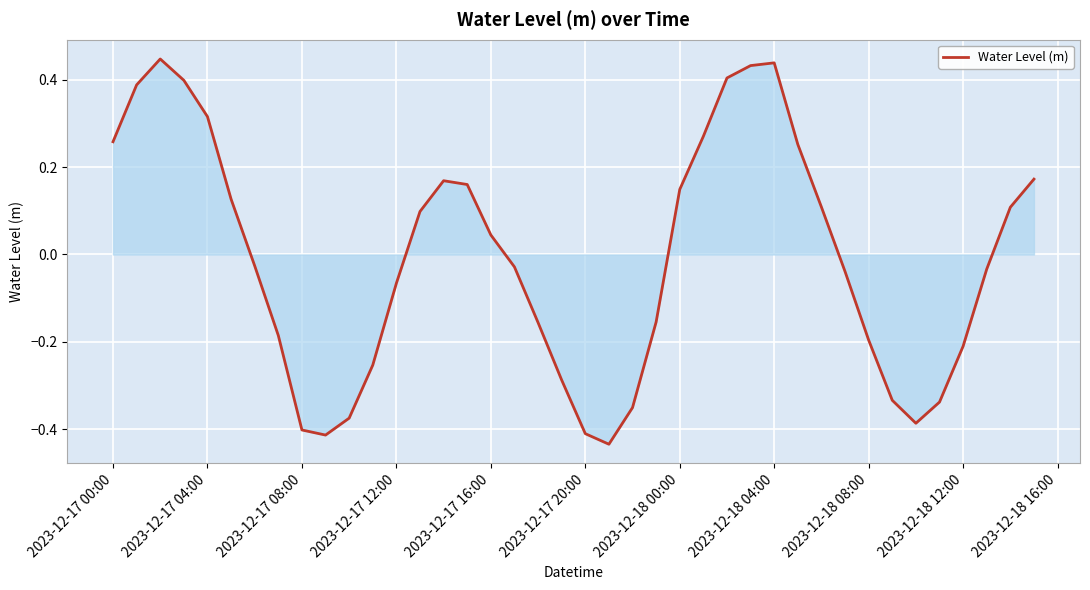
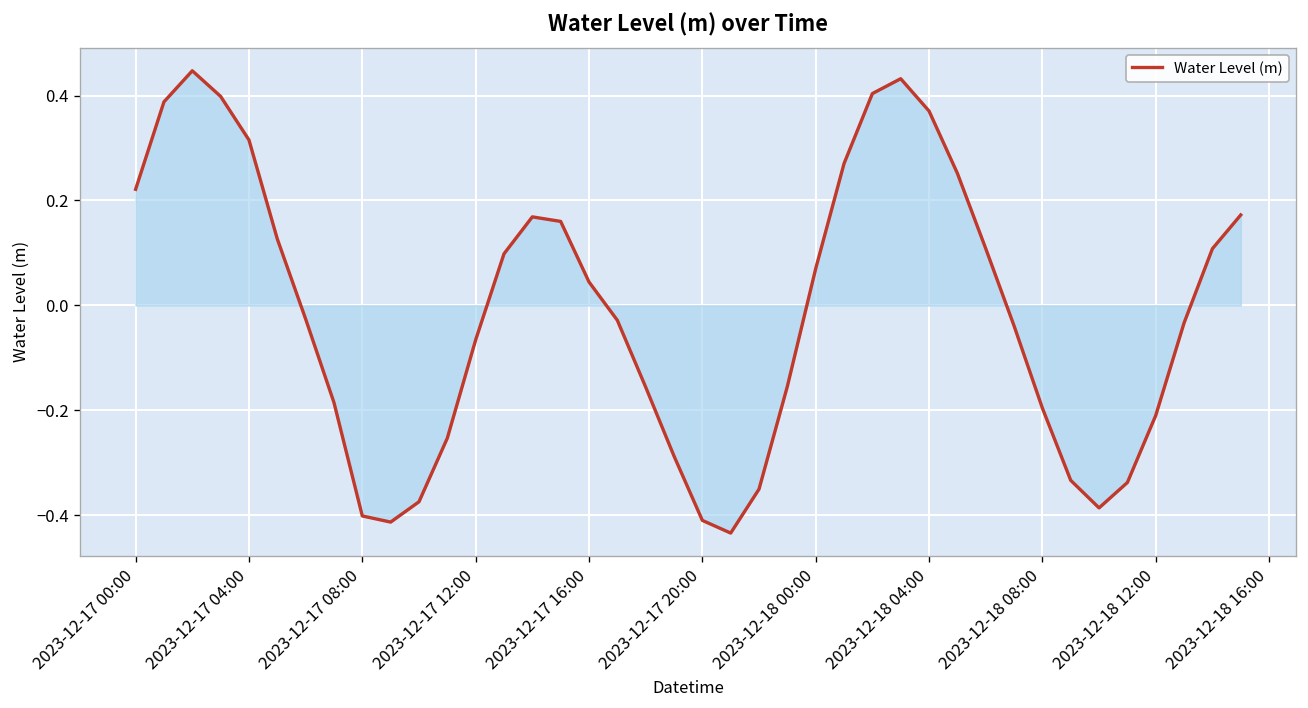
Water Level (m), 2023-12-17 00:00: 0.26 -> 0.22
Water Level (m), 2023-12-18 00:00: 0.15 -> 0.07
Water Level (m), 2023-12-18 04:00: 0.44 -> 0.37
